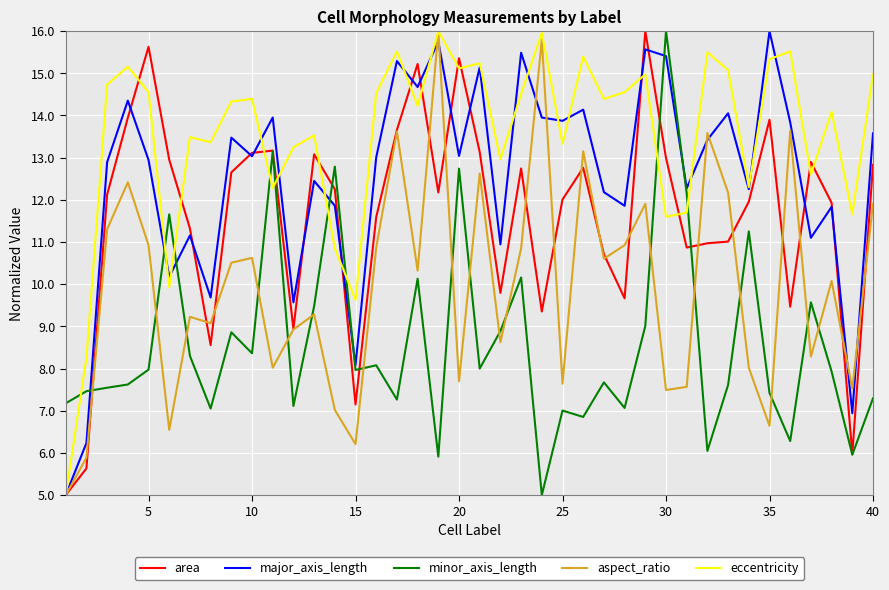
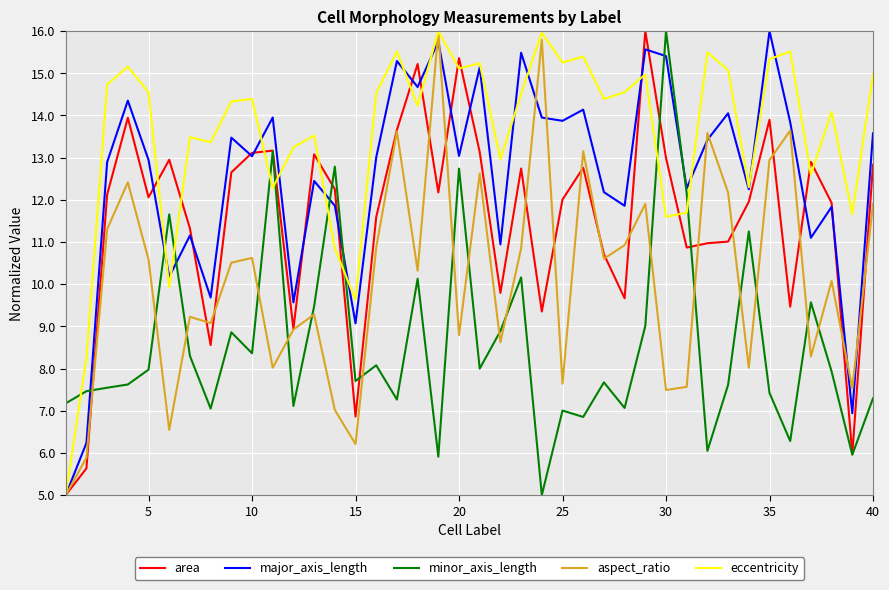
area, 5: 15.6 -> 12.1
aspect_ratio, 5: 10.9 -> 10.6
area, 15: 7.1 -> 6.9
major_axis_length, 15: 8.1 -> 9.1
minor_axis_length, 15: 8.0 -> 7.7
aspect_ratio, 20: 7.7 -> 8.8
eccentricity, 25: 13.3 -> 15.3
aspect_ratio, 35: 6.6 -> 12.9
